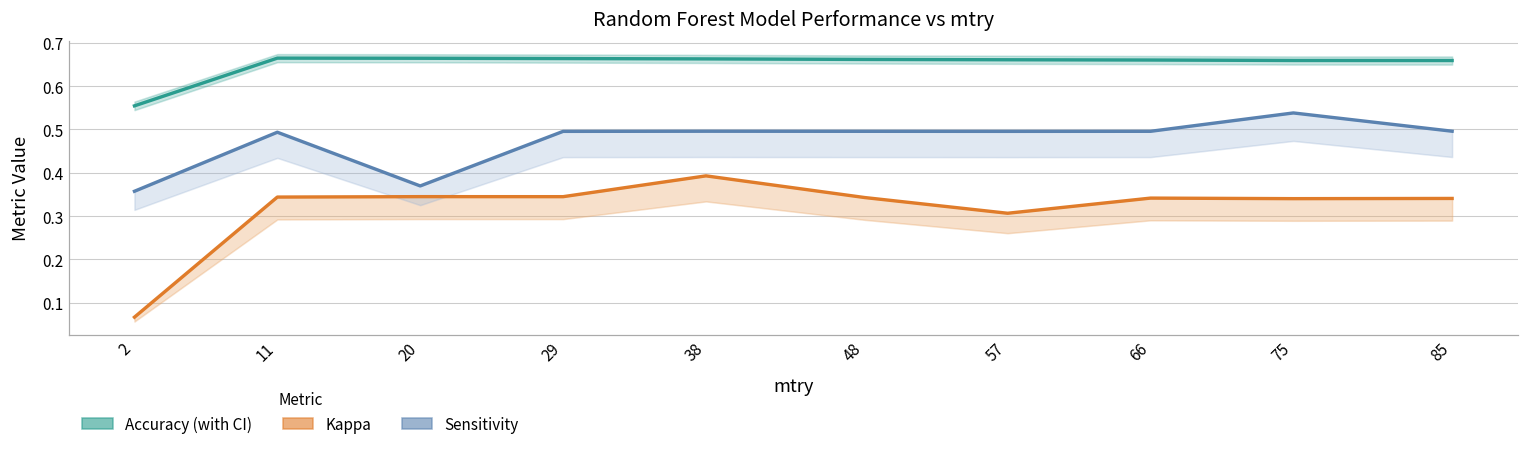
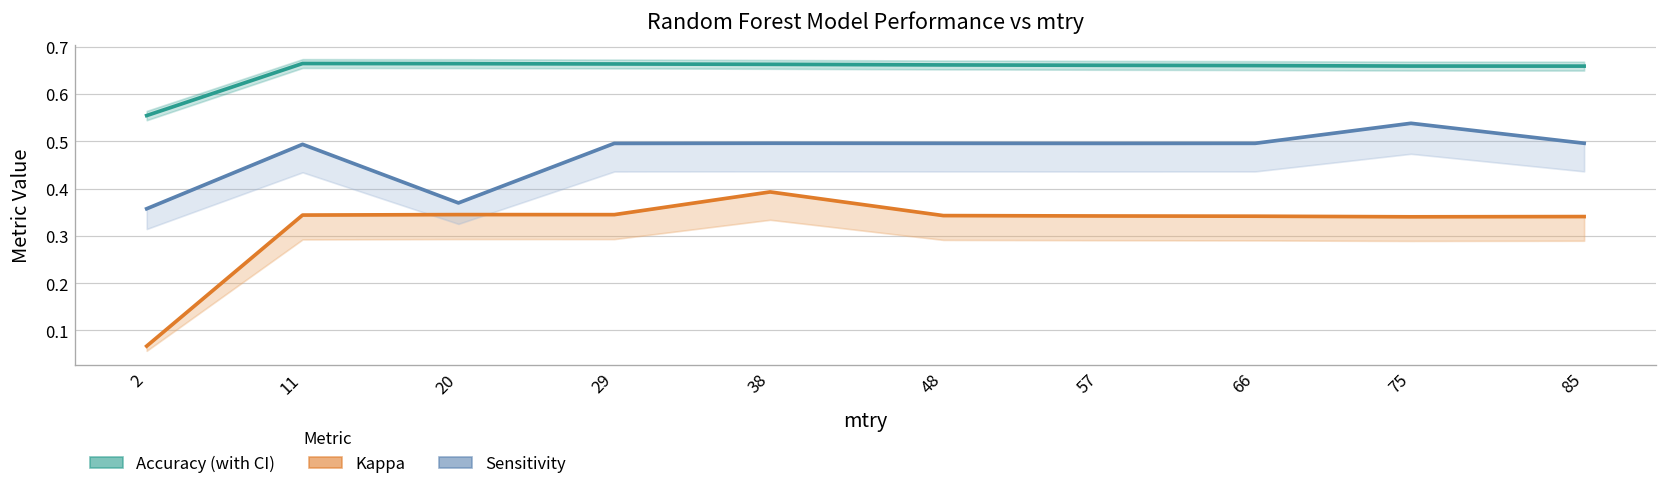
Kappa, 57: 0.31 -> 0.34
